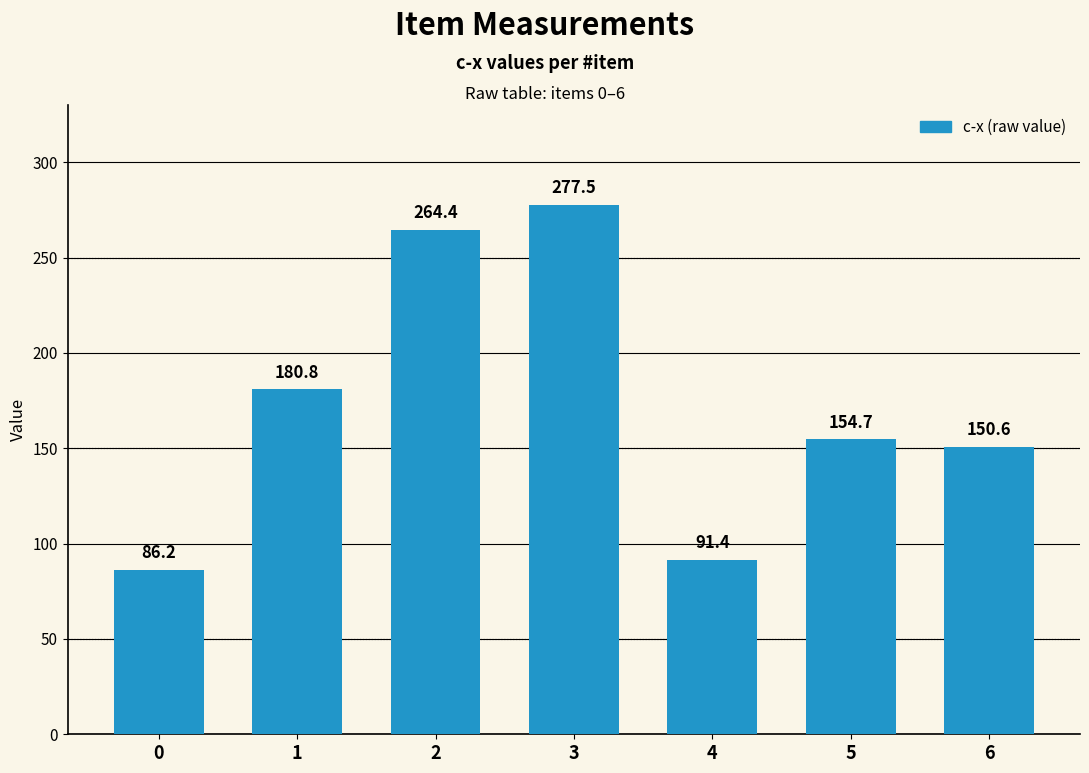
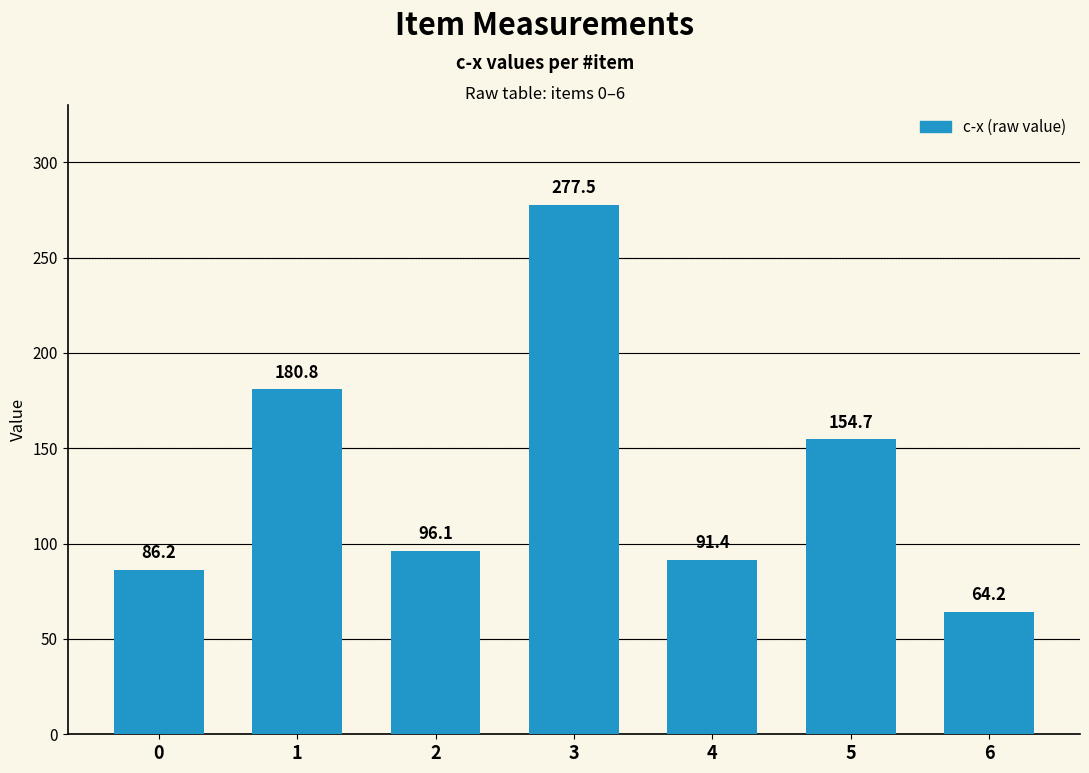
2: 264.4 -> 96.1
6: 150.6 -> 64.2
